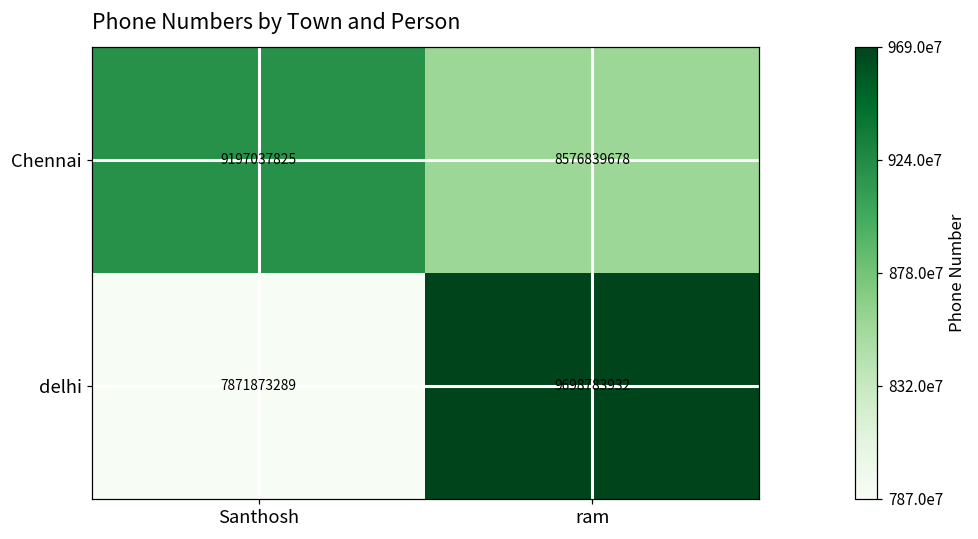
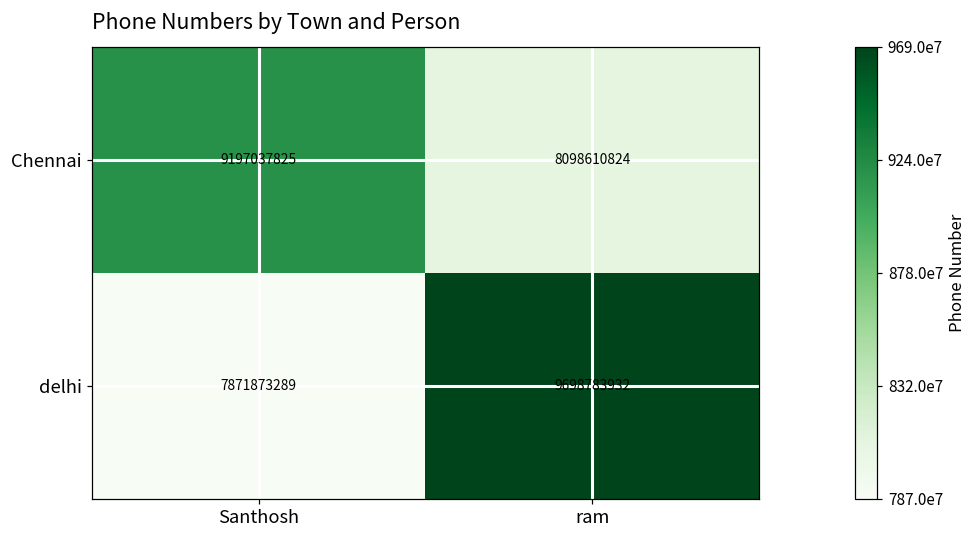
Chennai, ram: 8576839678 -> 8098610824
